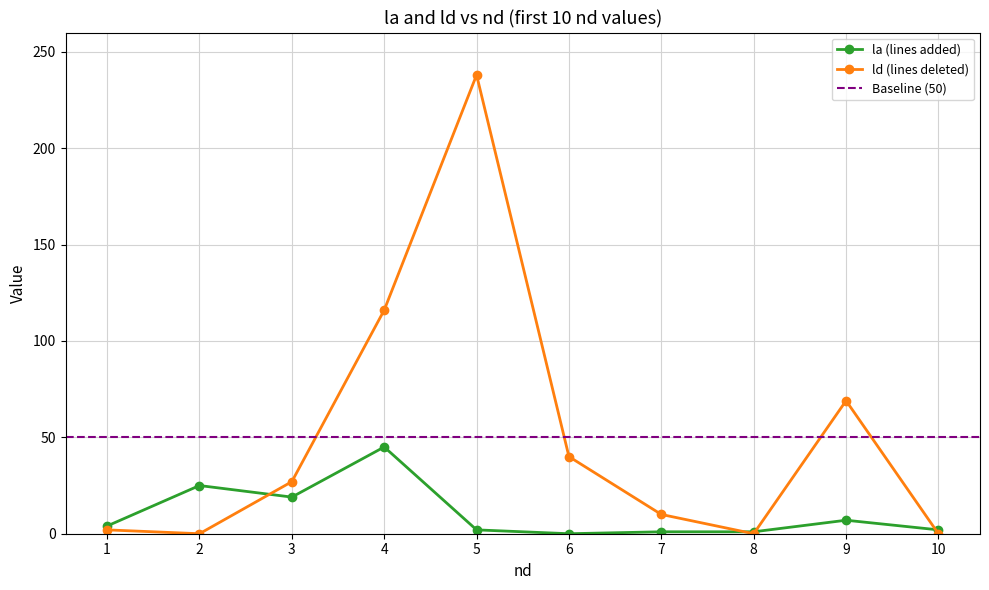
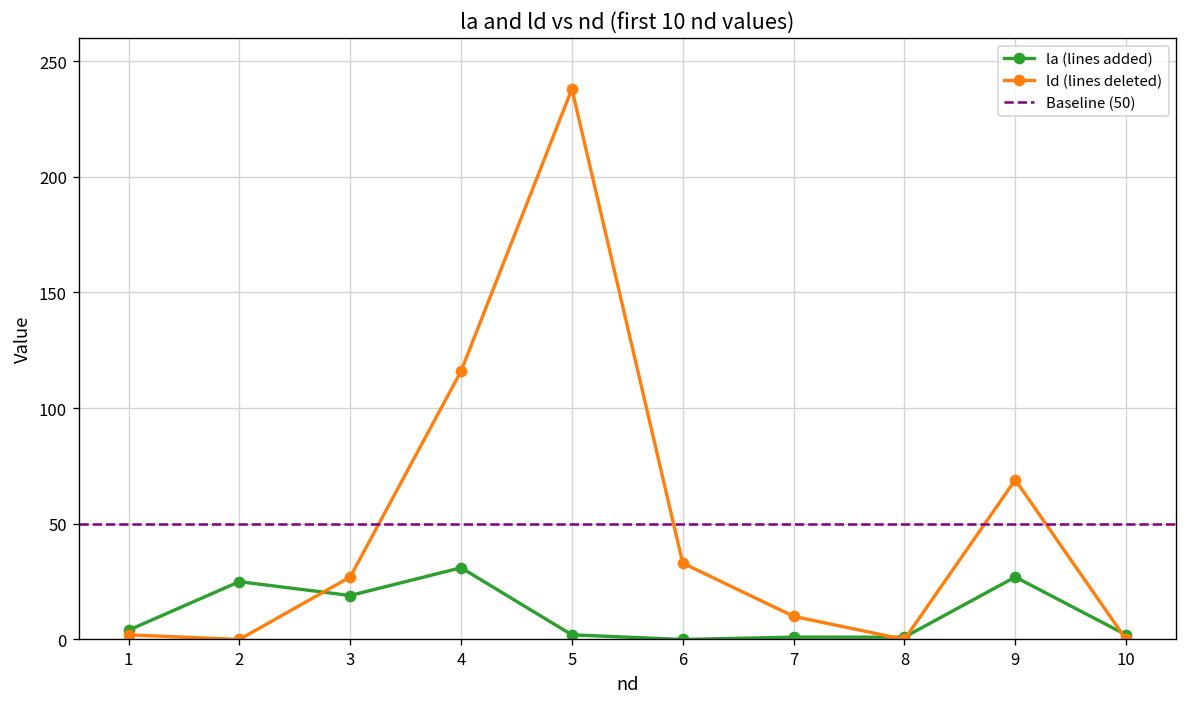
la (lines added), 4: 45 -> 31
ld (lines deleted), 6: 40 -> 33
la (lines added), 9: 7 -> 27
